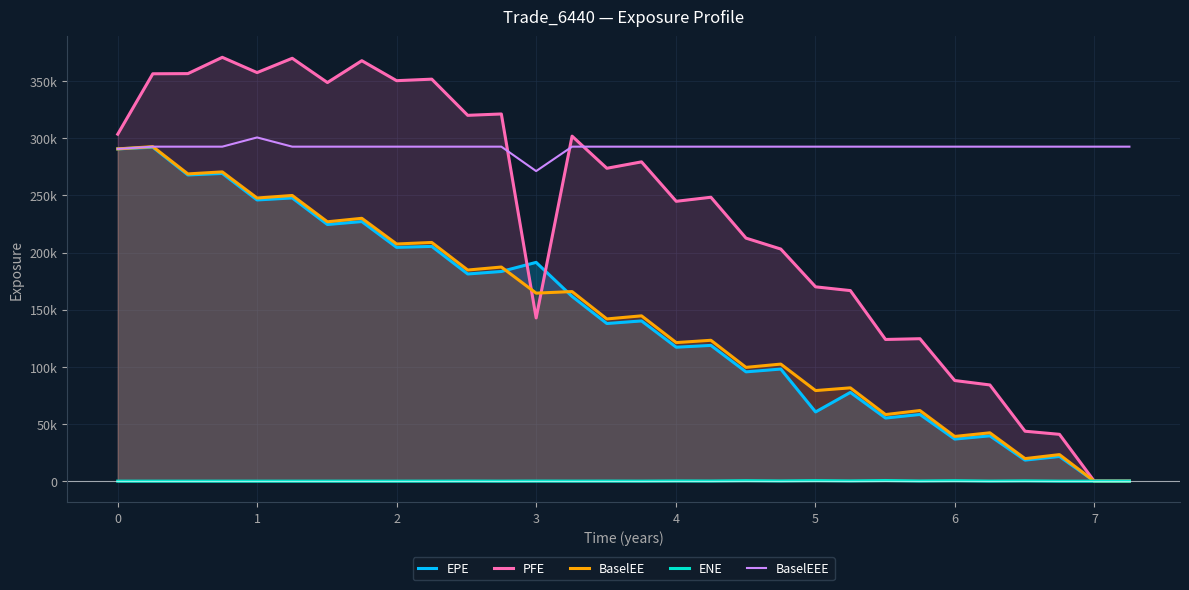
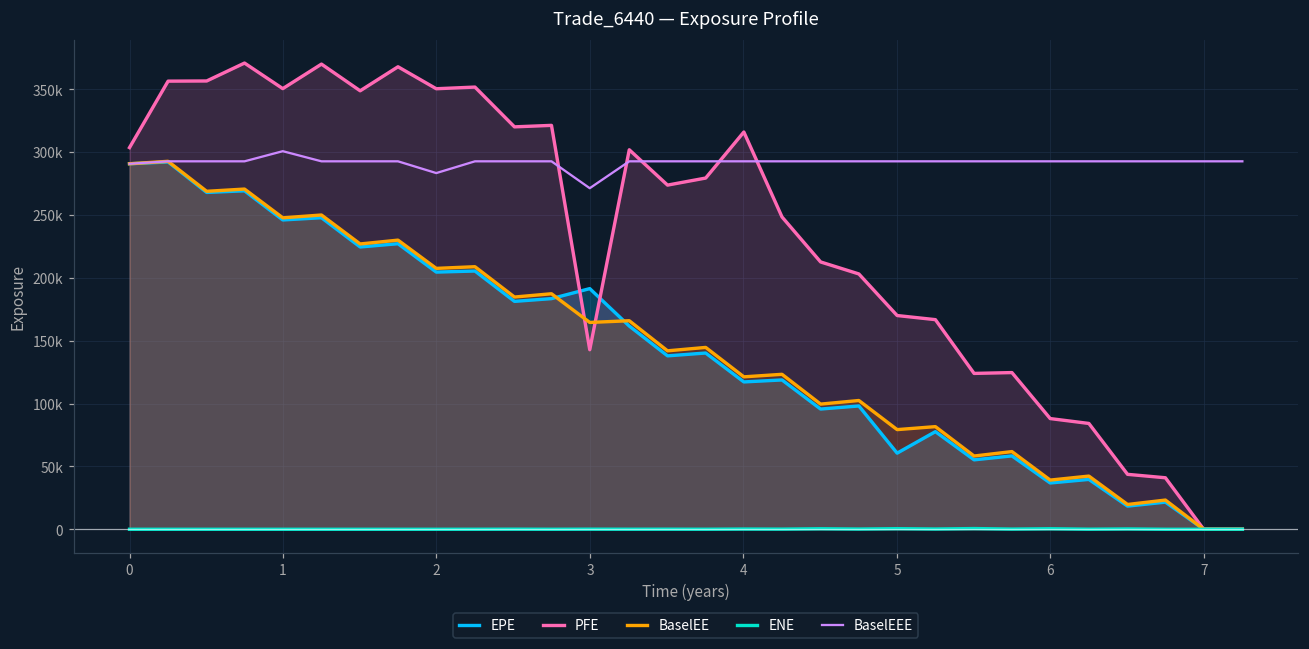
PFE, 1: 357000 -> 350000
BaselEEE, 2: 293000 -> 283000
PFE, 4: 245000 -> 316000
